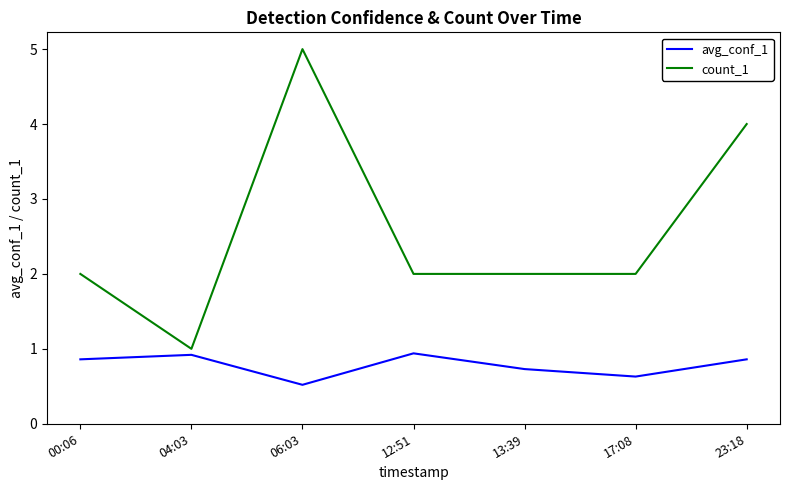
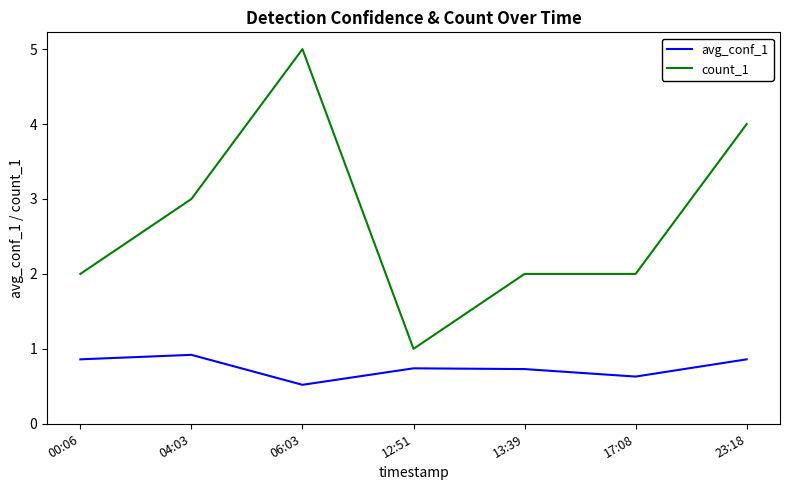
count_1, 04:03: 1 -> 3
avg_conf_1, 12:51: 0.9 -> 0.7
count_1, 12:51: 2 -> 1
